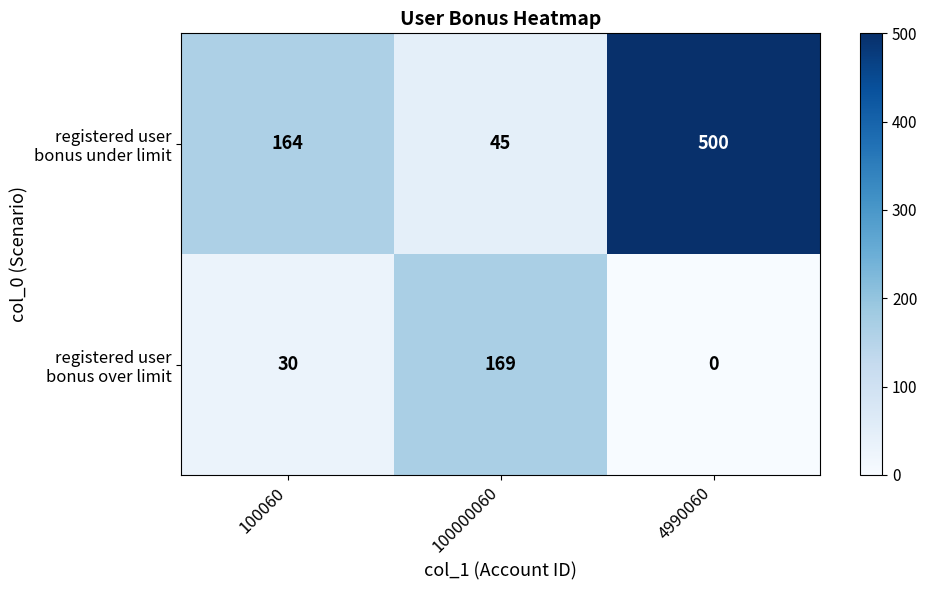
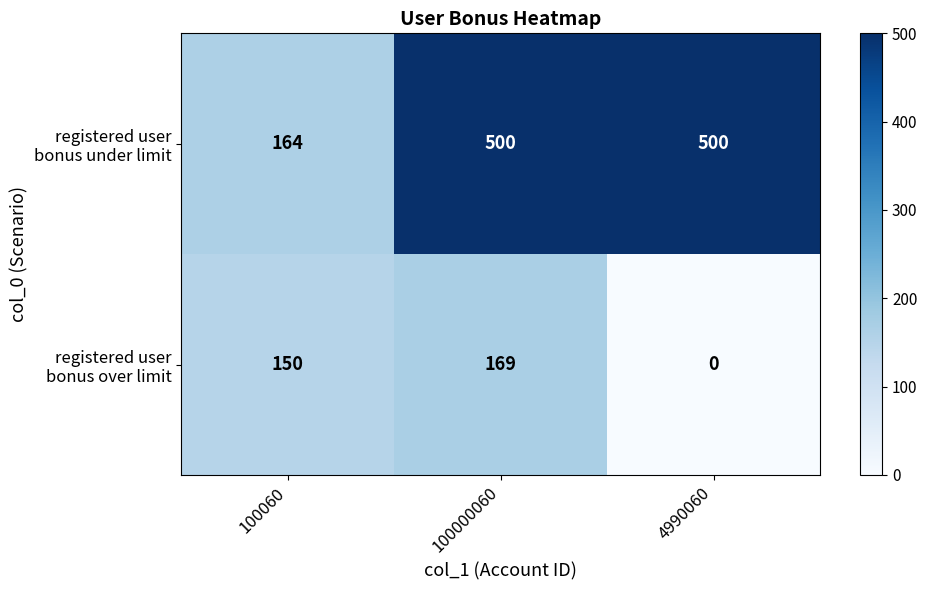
registered user bonus under limit, 100000060: 45 -> 500
registered user bonus over limit, 100060: 30 -> 150
